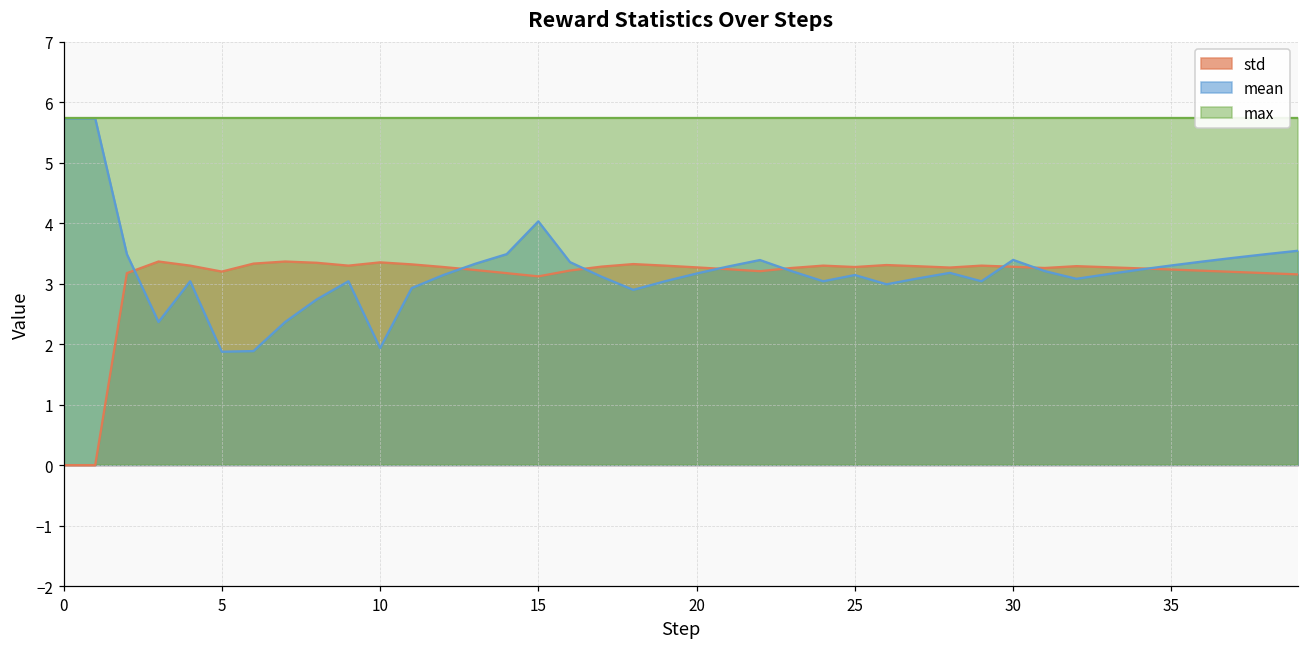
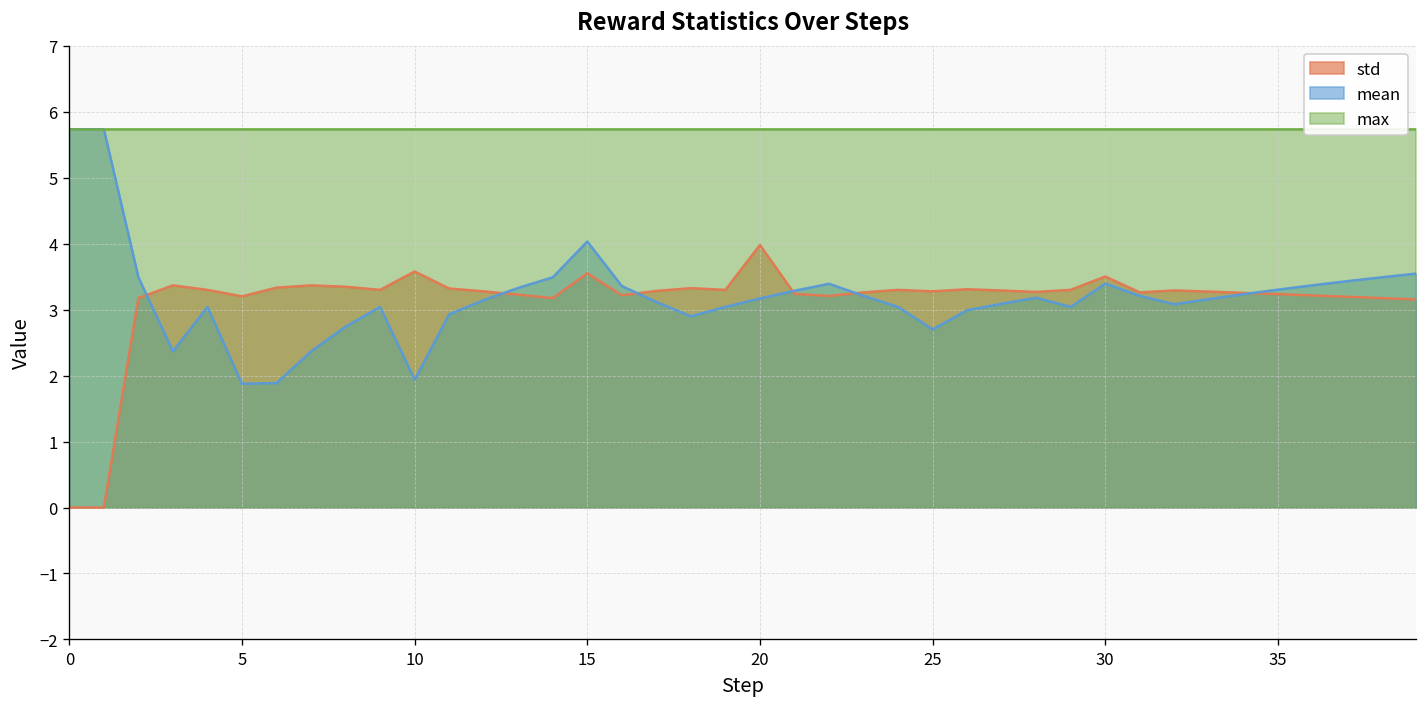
std, 10: 3.4 -> 3.6
std, 15: 3.1 -> 3.6
std, 20: 3.3 -> 4.0
mean, 25: 3.1 -> 2.7
std, 30: 3.3 -> 3.5
